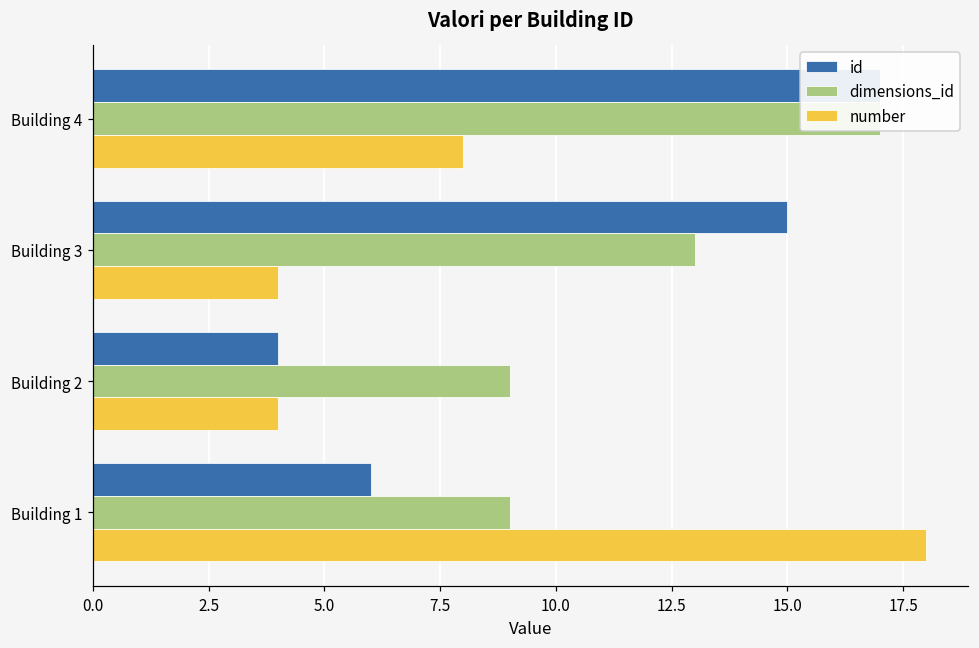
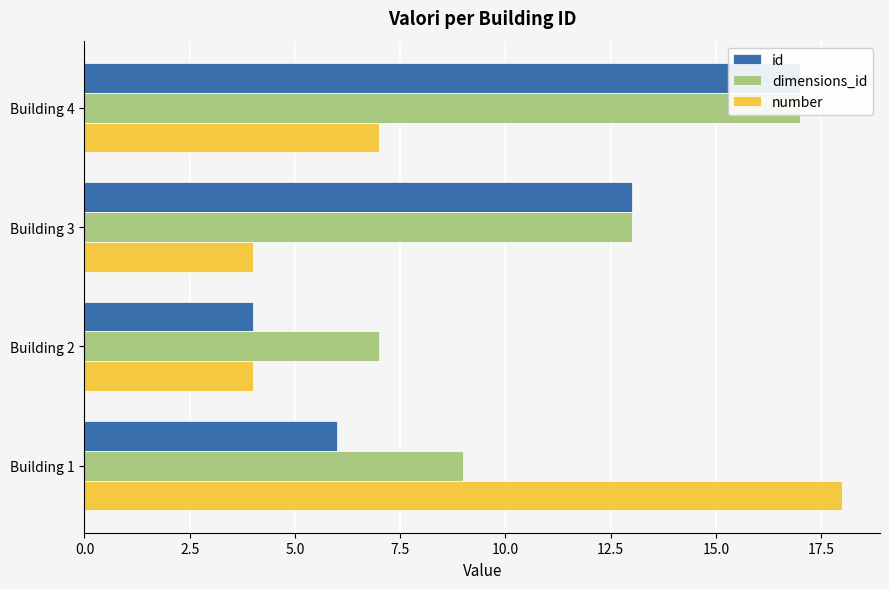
number, Building 4: 8 -> 7
id, Building 3: 15 -> 13
dimensions_id, Building 2: 9 -> 7
